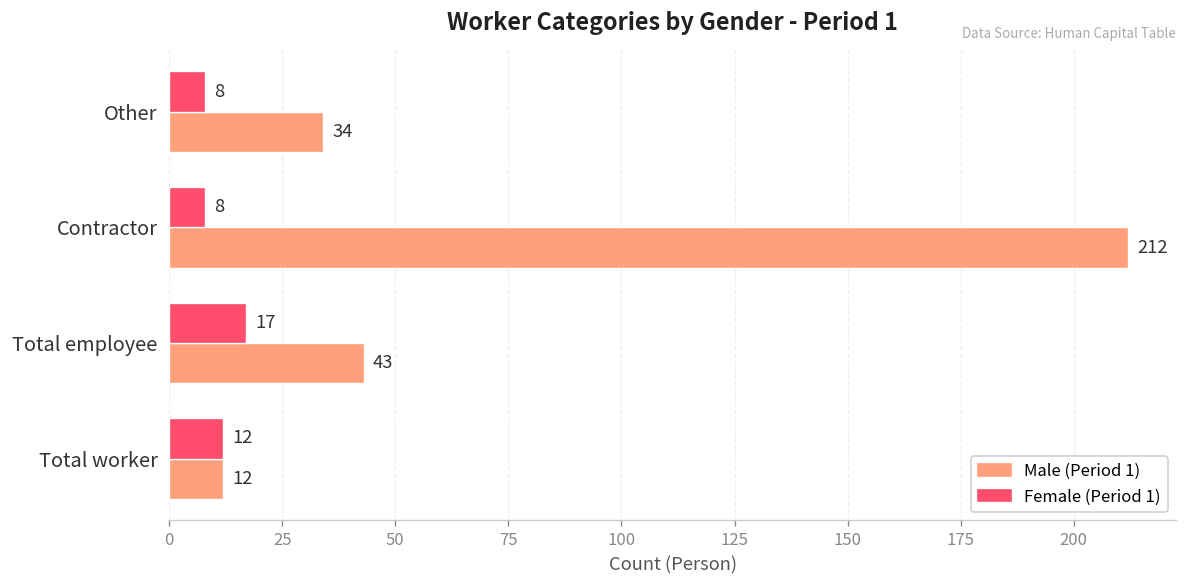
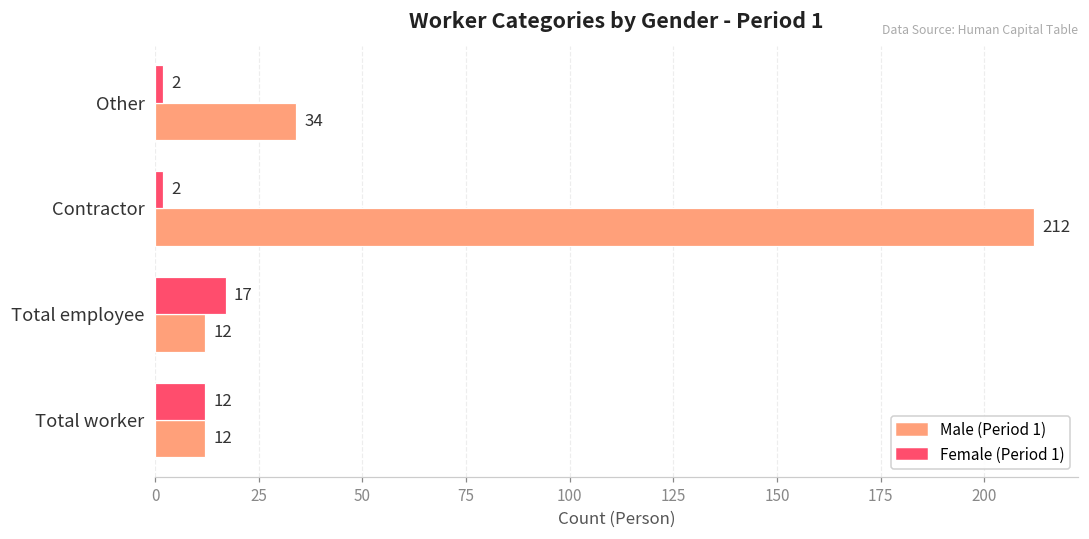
Female (Period 1), Other: 8 -> 2
Female (Period 1), Contractor: 8 -> 2
Male (Period 1), Total employee: 43 -> 12
